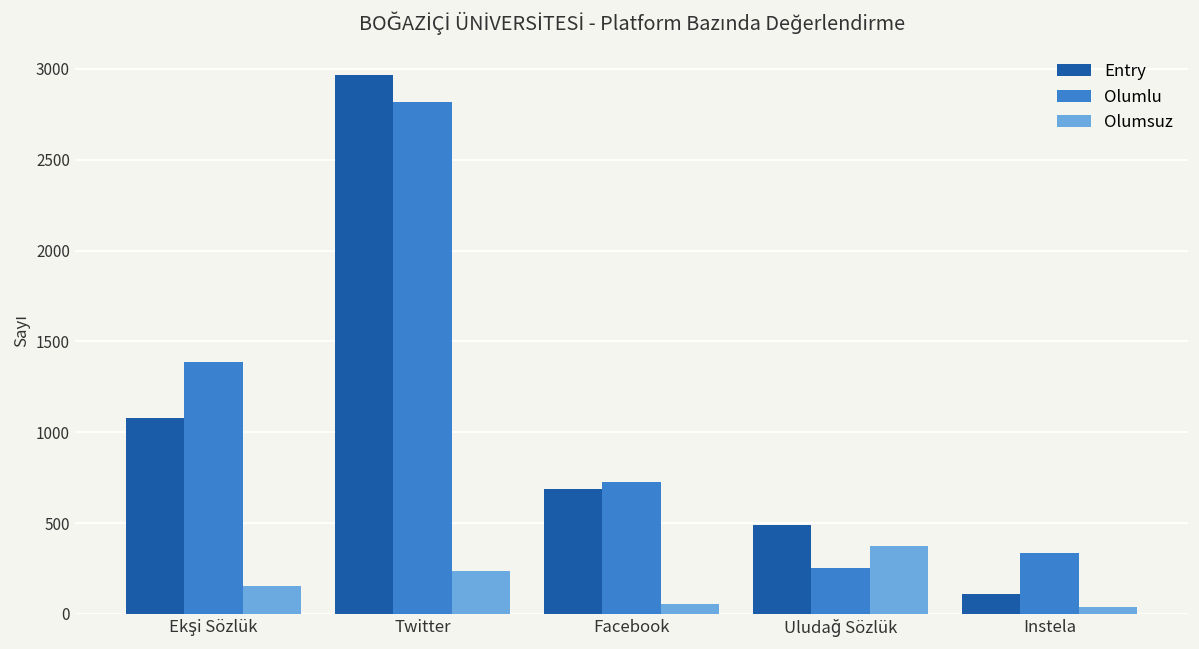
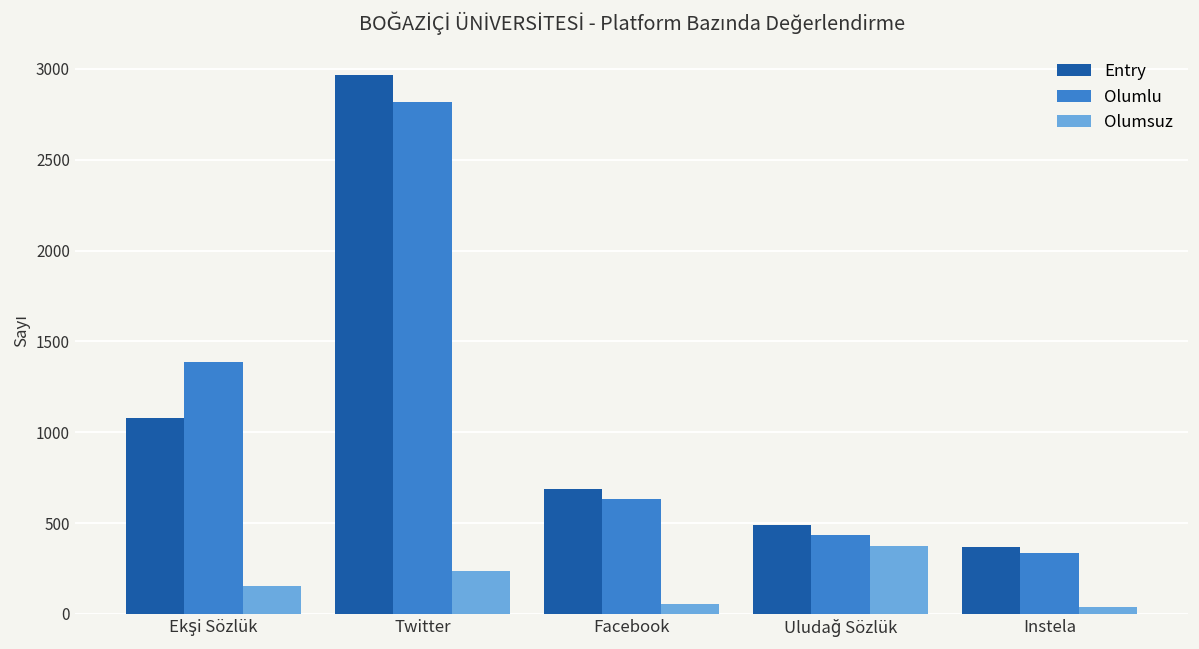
Olumlu, Facebook: 730 -> 630
Olumlu, Uludağ Sözlük: 260 -> 430
Entry, Instela: 110 -> 370
